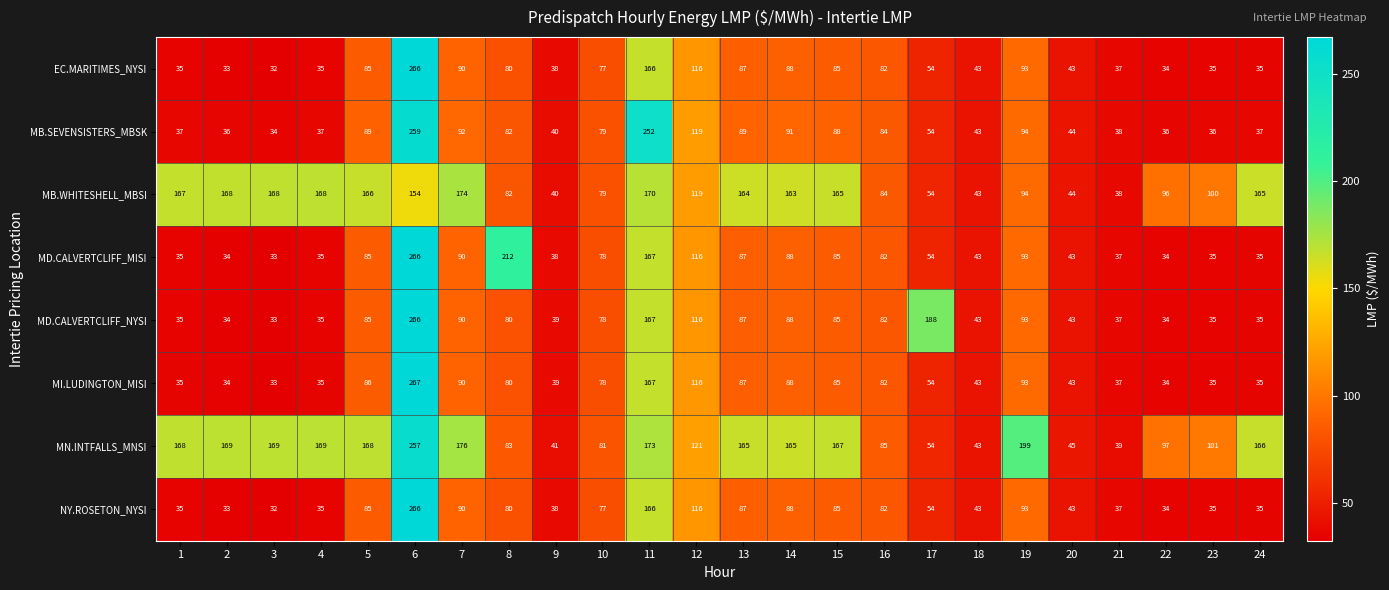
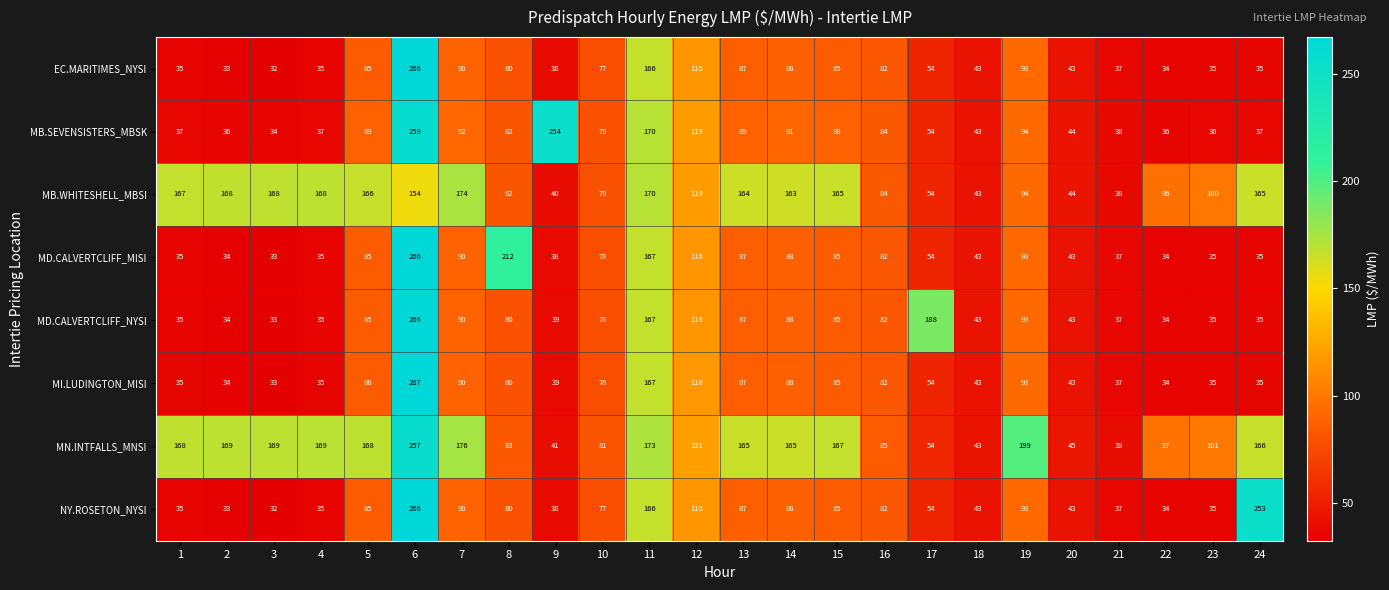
MB.SEVENSISTERS_MBSK, 9: 40 -> 254
MB.SEVENSISTERS_MBSK, 11: 252 -> 170
NY.ROSETON_NYSI, 24: 35 -> 253
